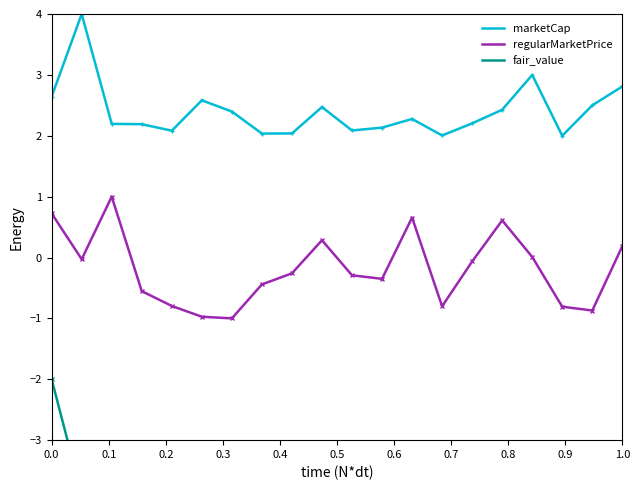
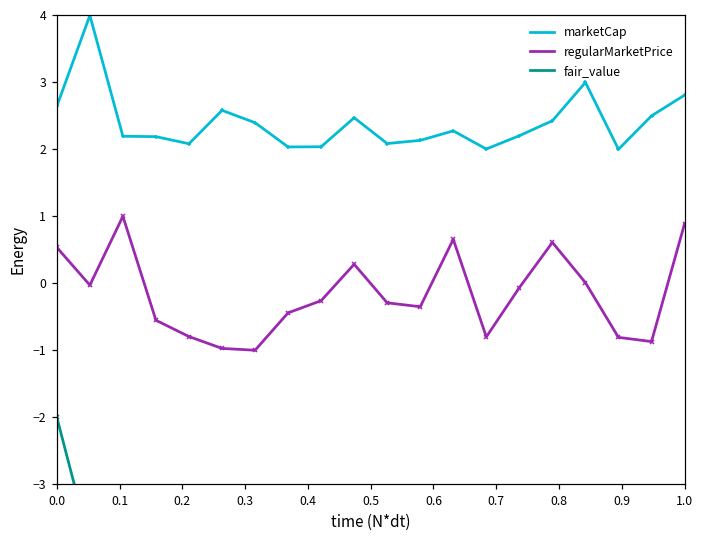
regularMarketPrice, 0.0: 0.7 -> 0.5
regularMarketPrice, 1.0: 0.2 -> 0.9
